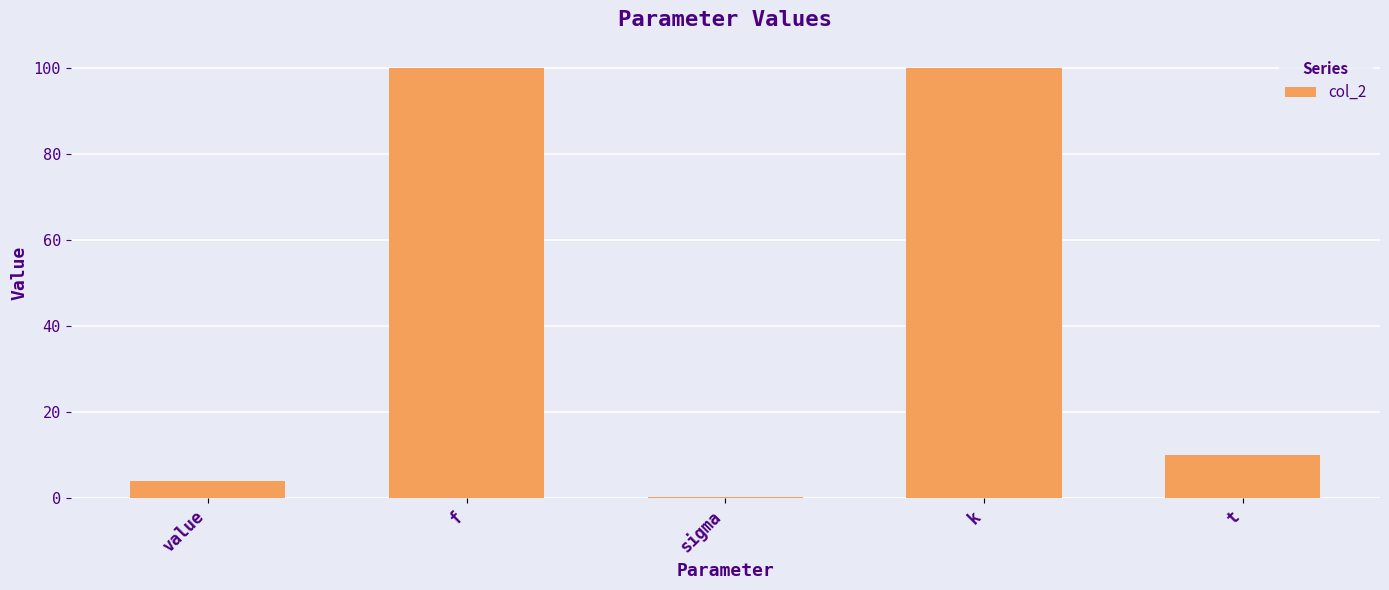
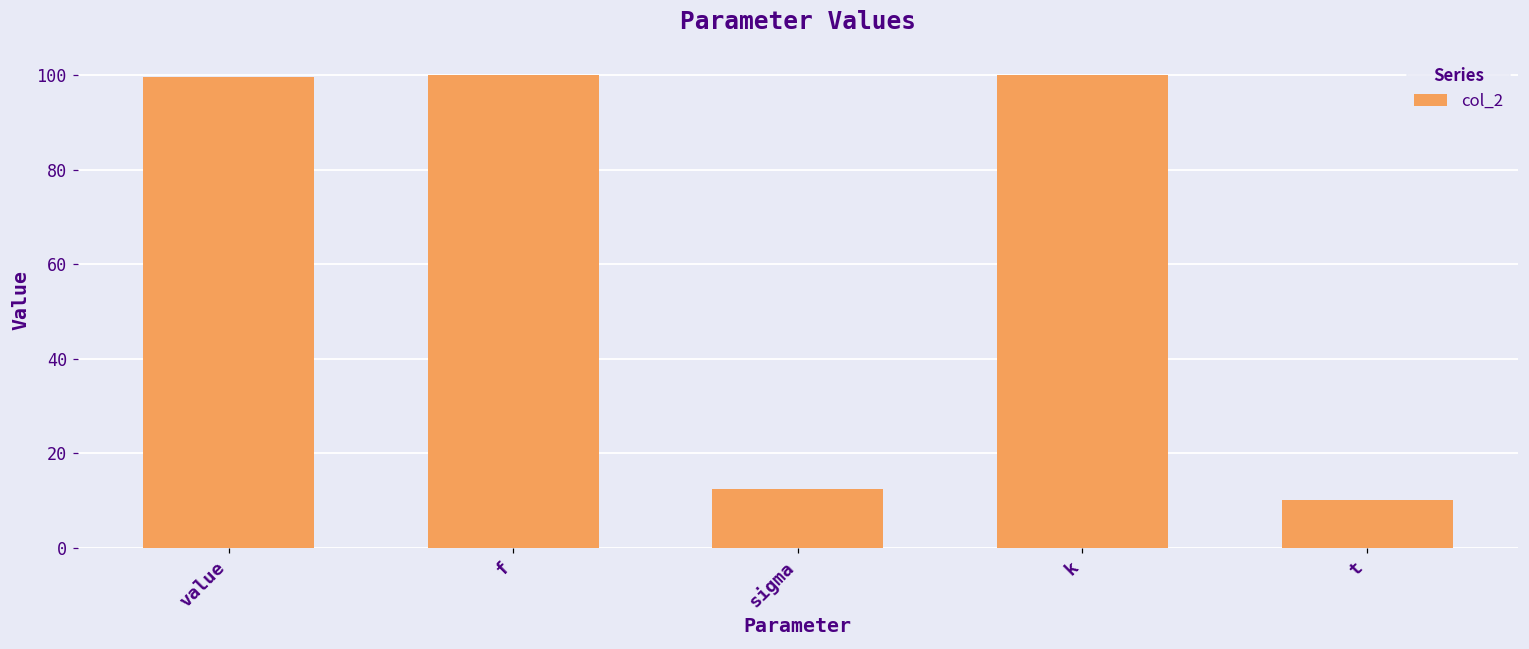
value: 4 -> 100
sigma: 0 -> 13
